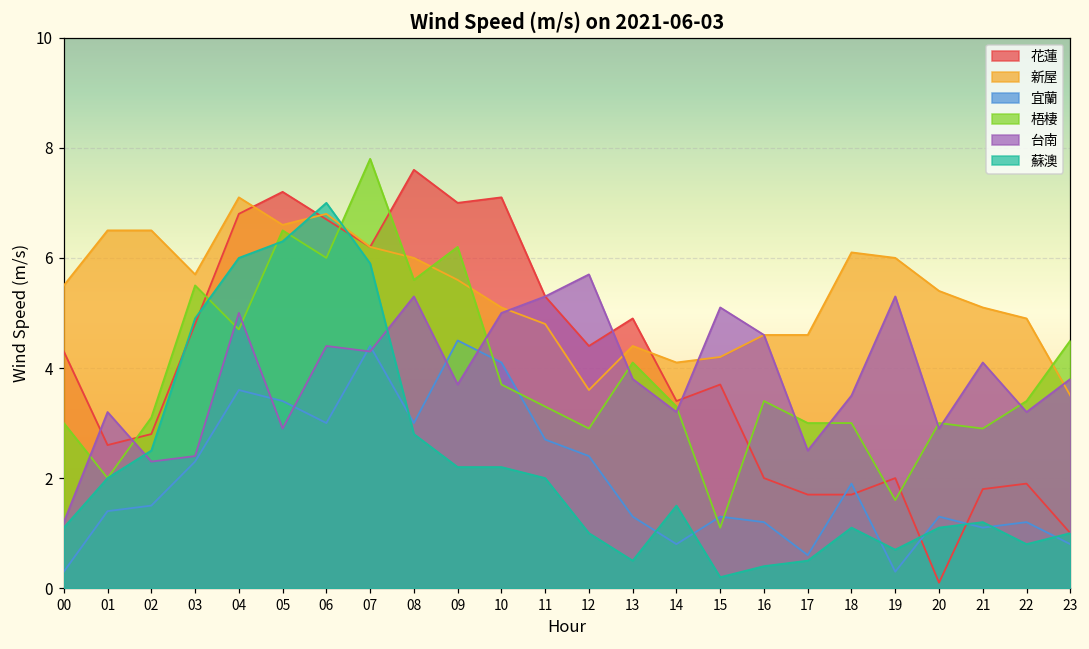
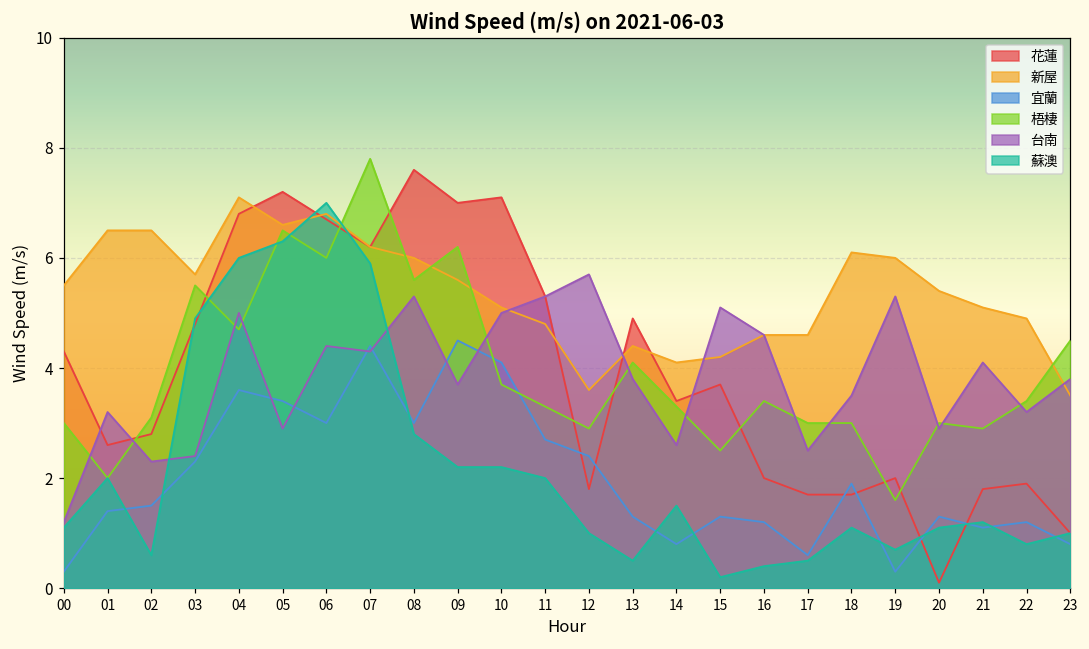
蘇澳, 02: 2.5 -> 0.6
花蓮, 12: 4.4 -> 1.8
台南, 14: 3.2 -> 2.6
梧棲, 15: 1.1 -> 2.5
